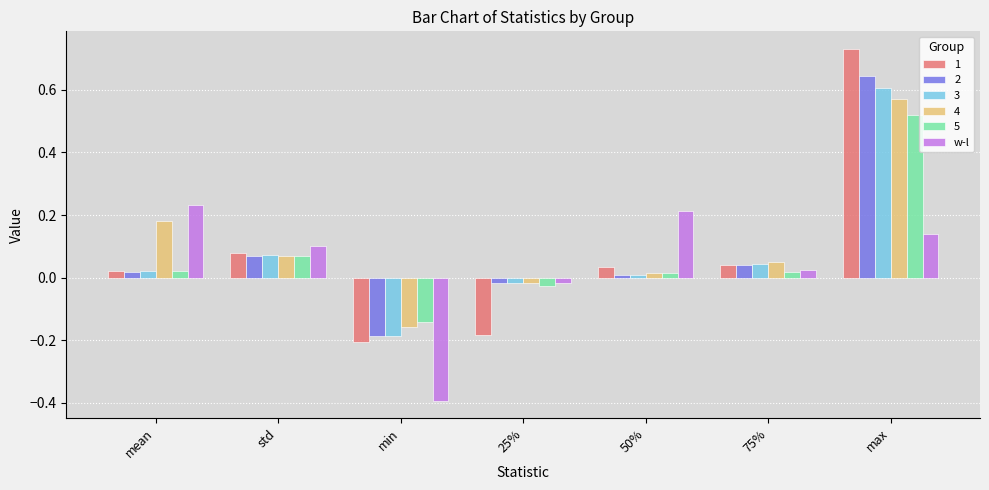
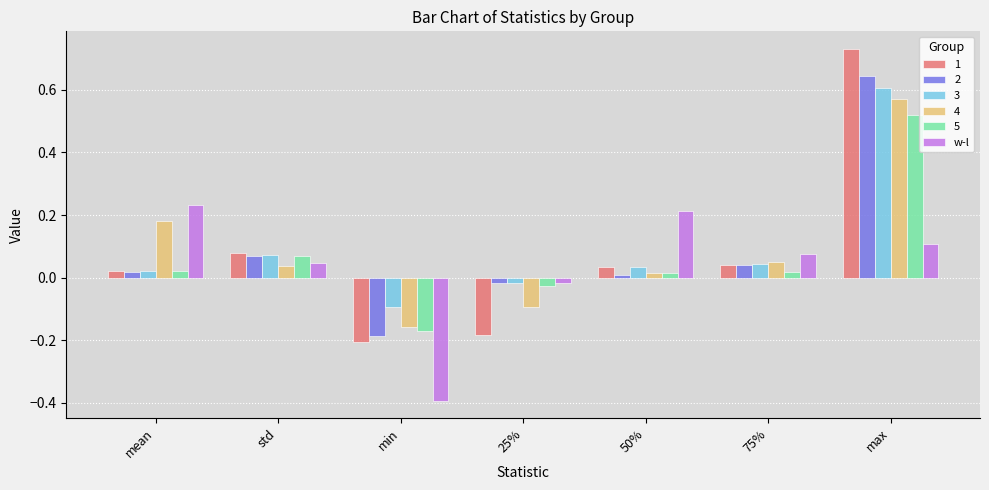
4, std: 0.07 -> 0.04
w-l, std: 0.10 -> 0.05
3, min: -0.19 -> -0.09
5, min: -0.14 -> -0.17
4, 25%: -0.02 -> -0.10
3, 50%: 0.01 -> 0.03
w-l, 75%: 0.02 -> 0.07
w-l, max: 0.14 -> 0.11
